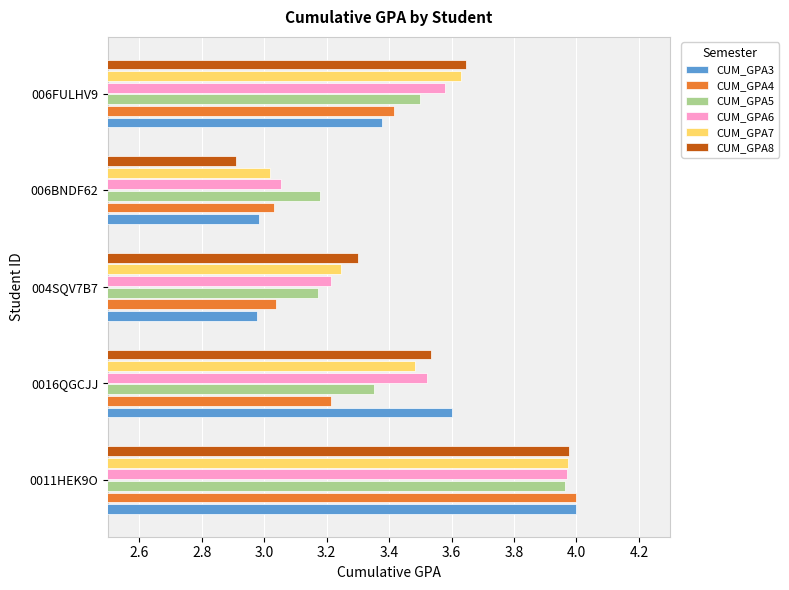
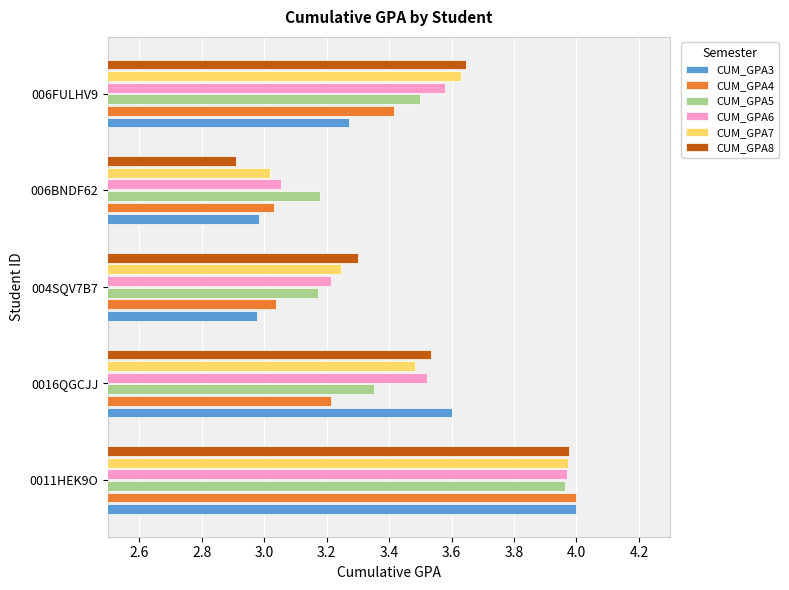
CUM_GPA3, 006FULHV9: 3.38 -> 3.27
